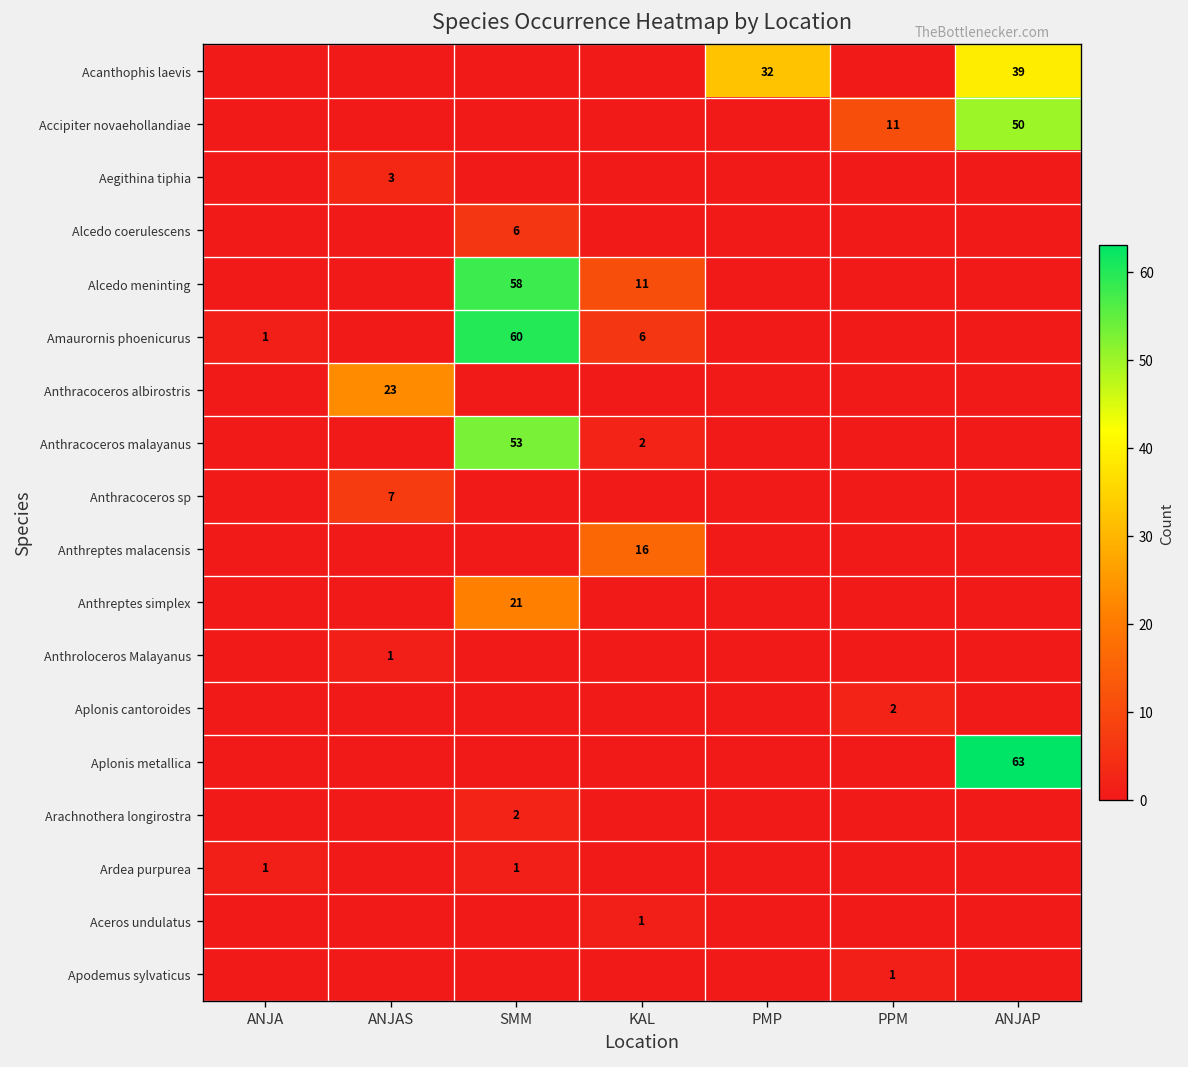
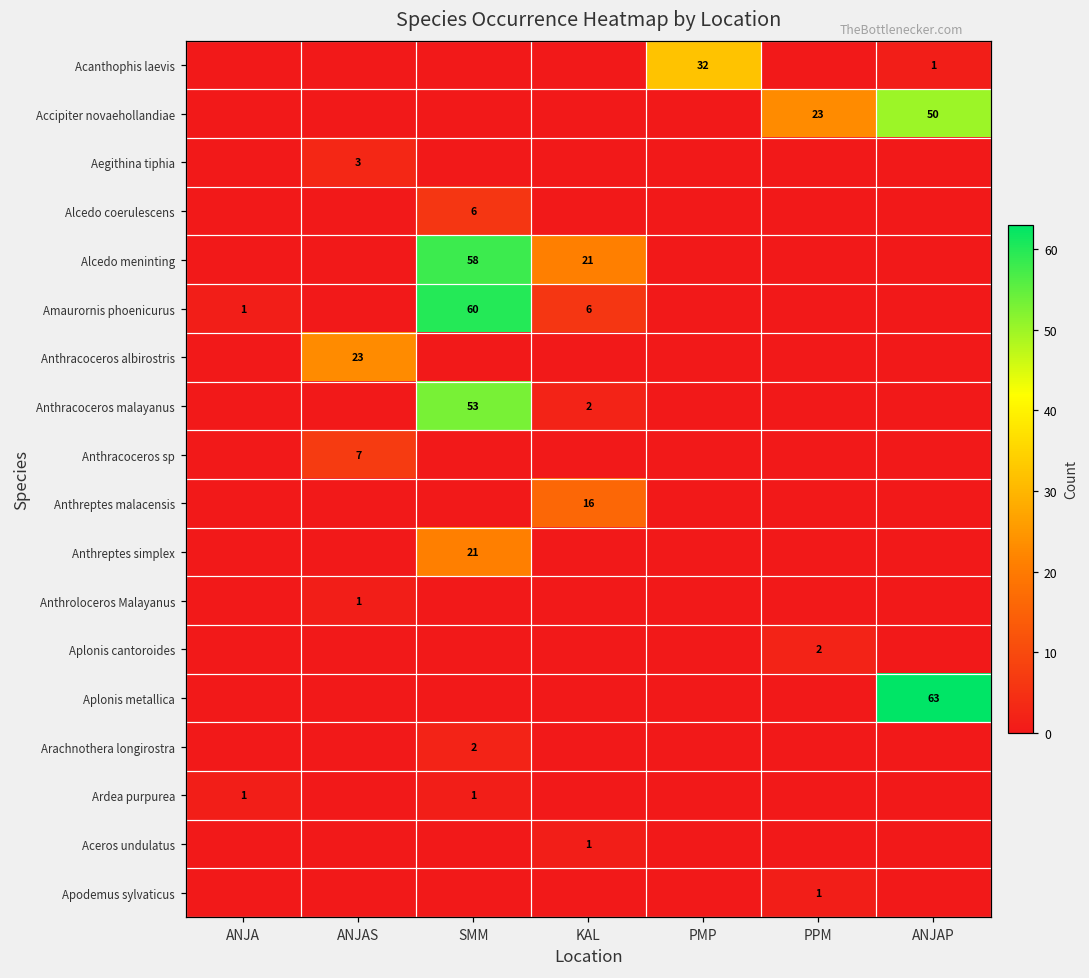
Acanthophis laevis, ANJAP: 39 -> 1
Accipiter novaehollandiae, PPM: 11 -> 23
Alcedo meninting, KAL: 11 -> 21
